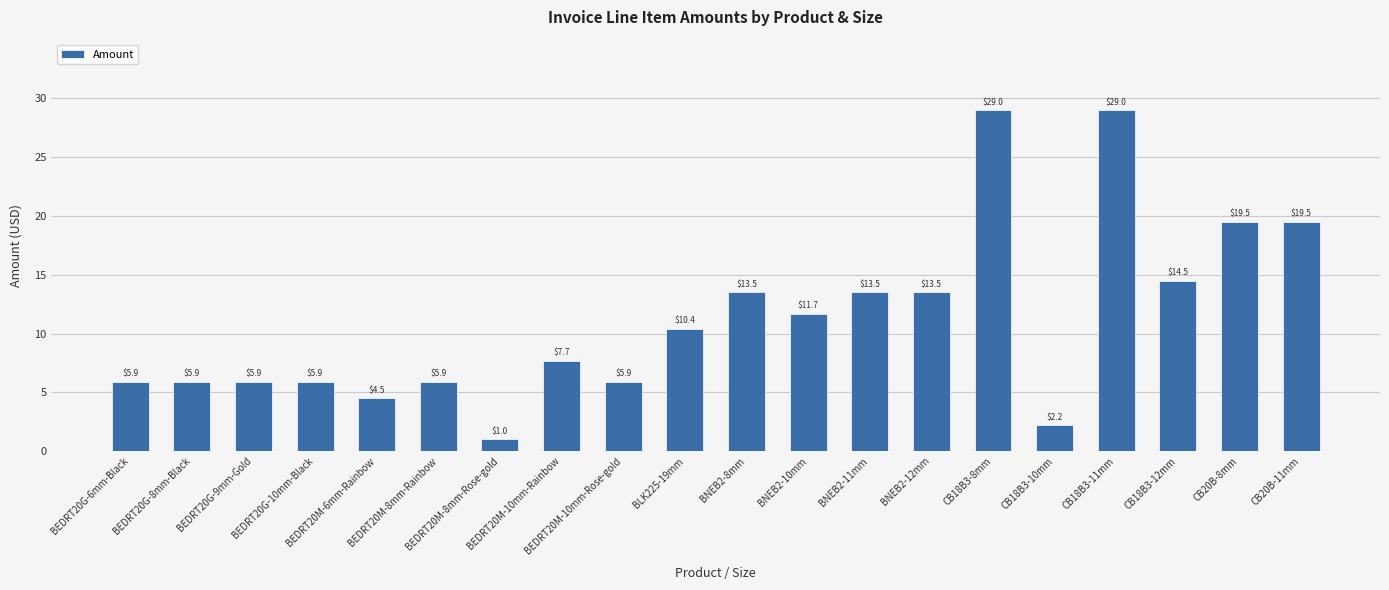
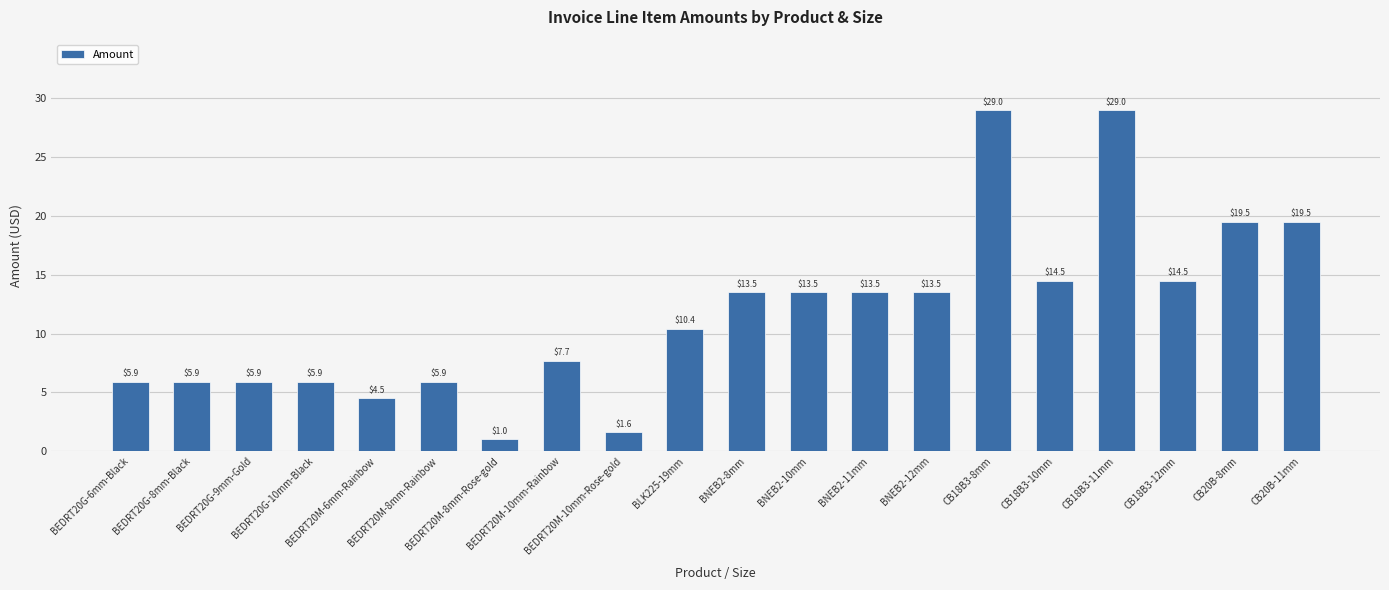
BEDRT20M-10mm-Rose-gold: $5.9 -> $1.6
BNEB2-10mm: $11.7 -> $13.5
CB18B3-10mm: $2.2 -> $14.5
